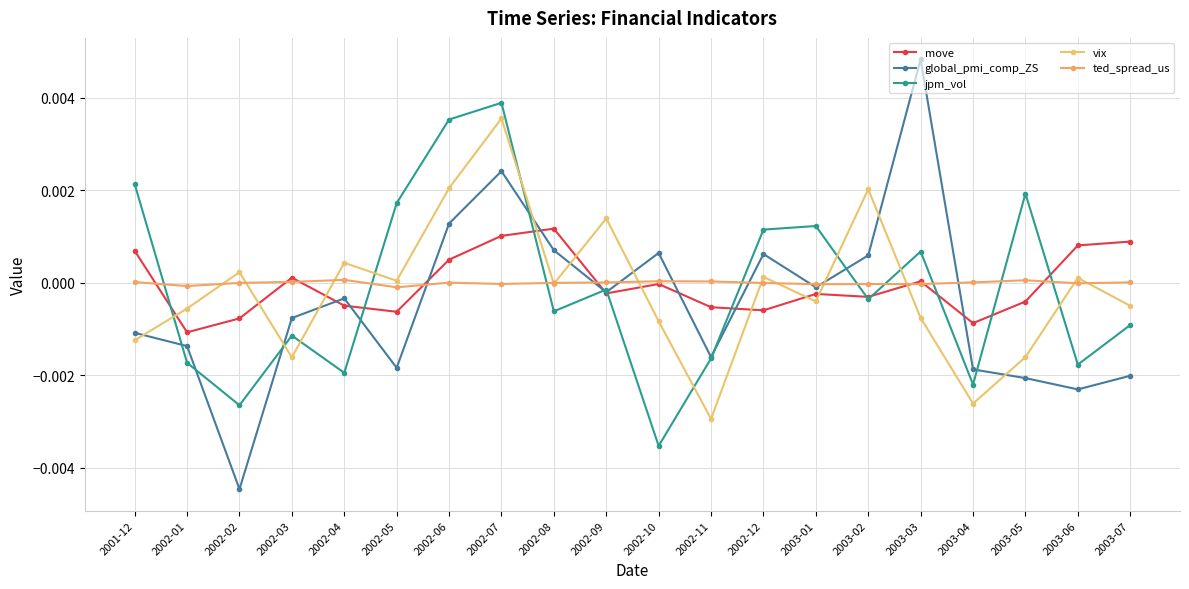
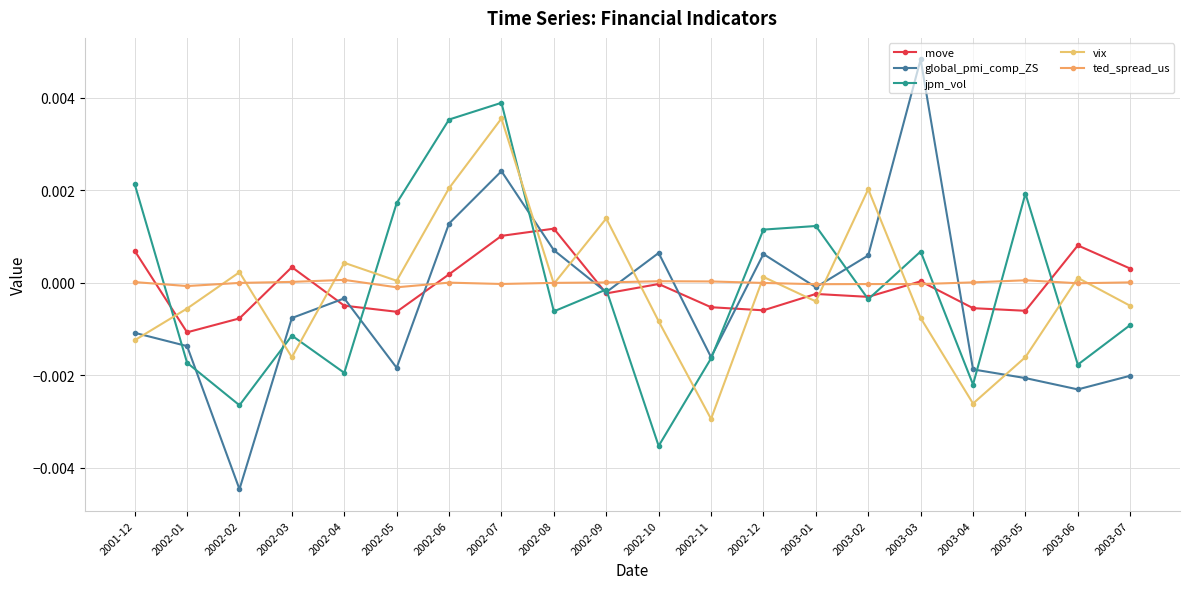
move, 2002-03: 0.0001 -> 0.0003
move, 2002-06: 0.0005 -> 0.0002
move, 2003-04: -0.0009 -> -0.0005
move, 2003-05: -0.0004 -> -0.0006
move, 2003-07: 0.0009 -> 0.0003
